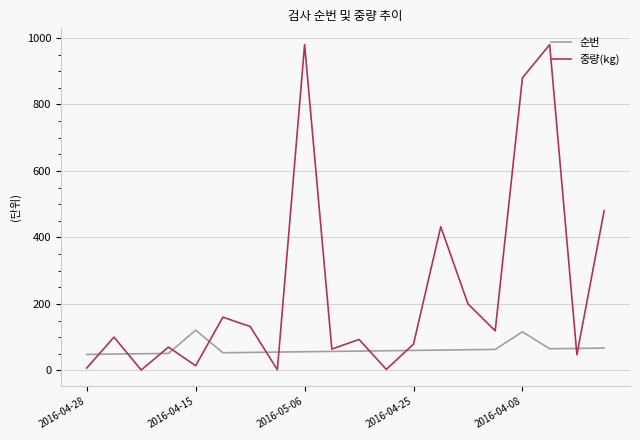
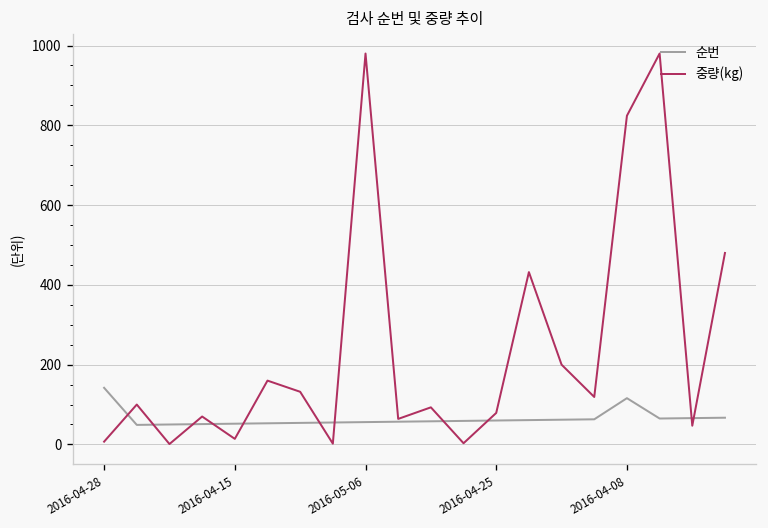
순번, 2016-04-28: 50 -> 140
순번, 2016-04-15: 120 -> 50
중량(kg), 2016-04-08: 880 -> 820
